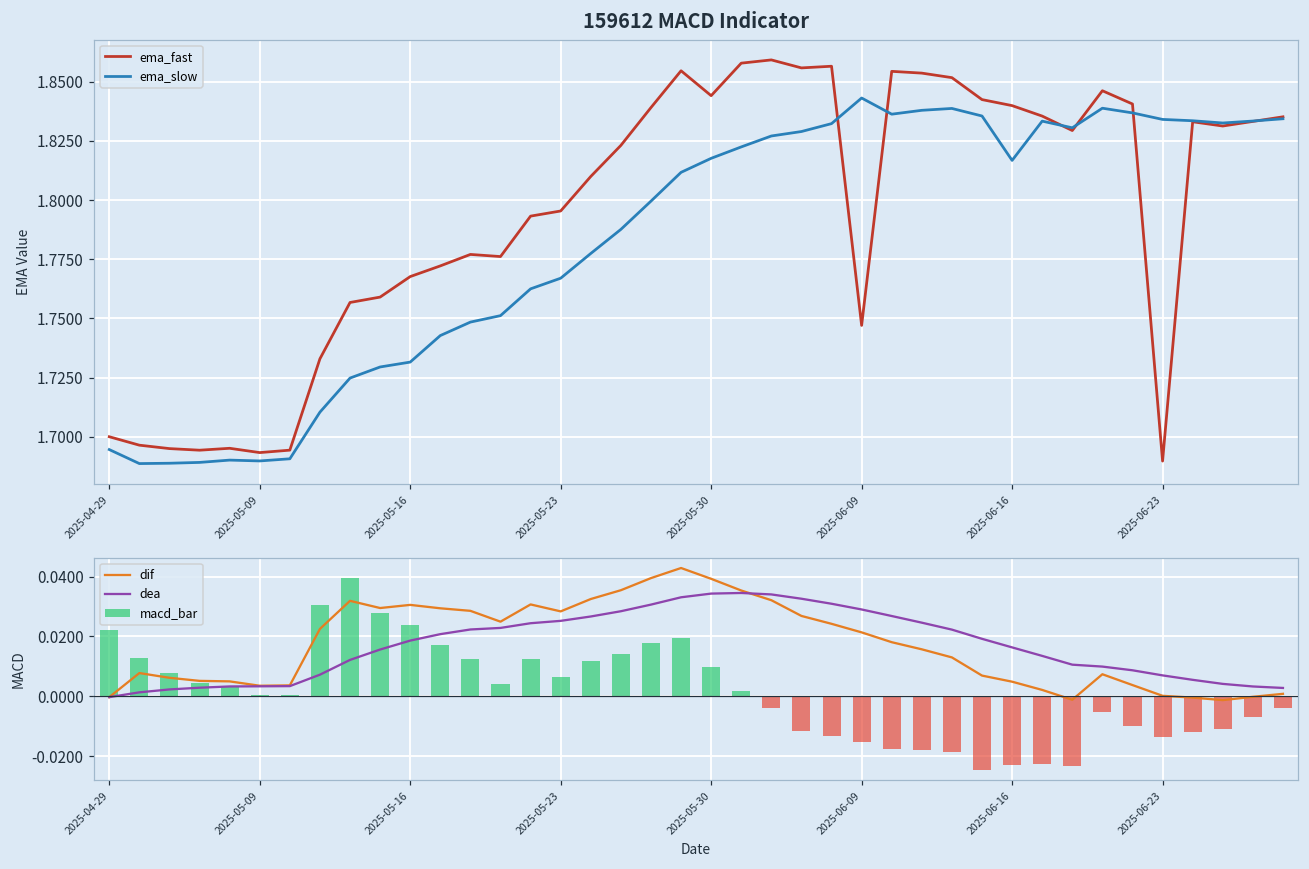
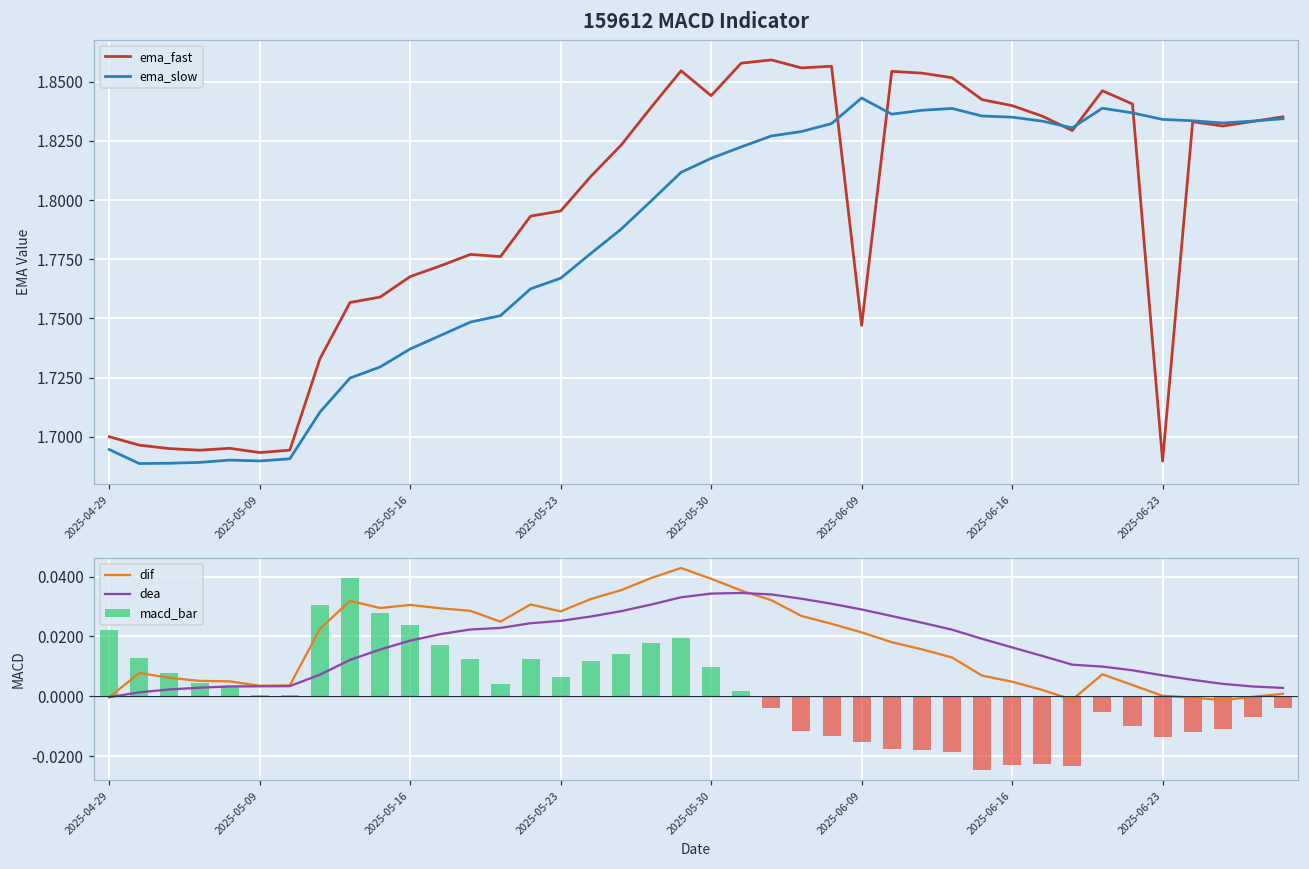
159612 MACD Indicator, ema_slow, 2025-05-16: 1.732 -> 1.737
159612 MACD Indicator, ema_slow, 2025-06-16: 1.817 -> 1.835
